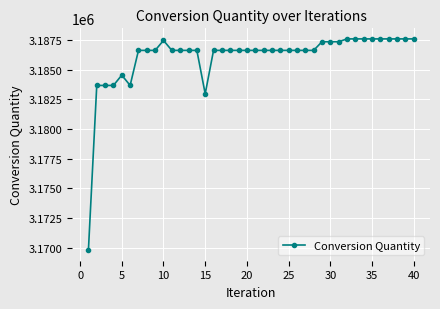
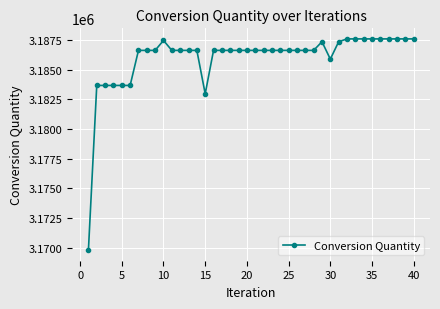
5: 3184500 -> 3183700
30: 3187400 -> 3185900
